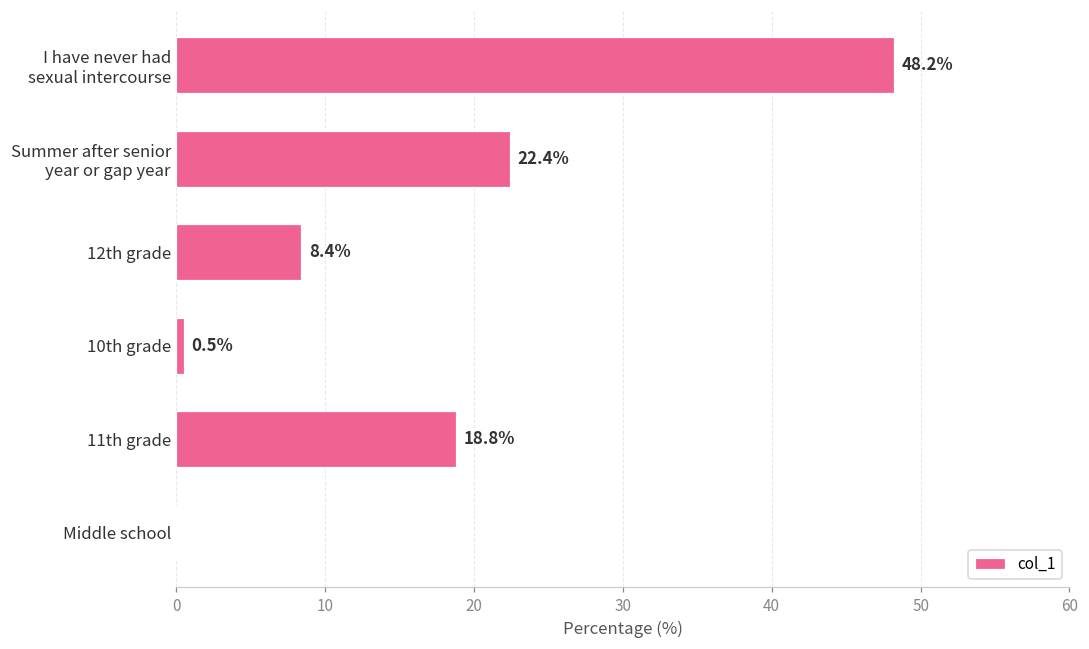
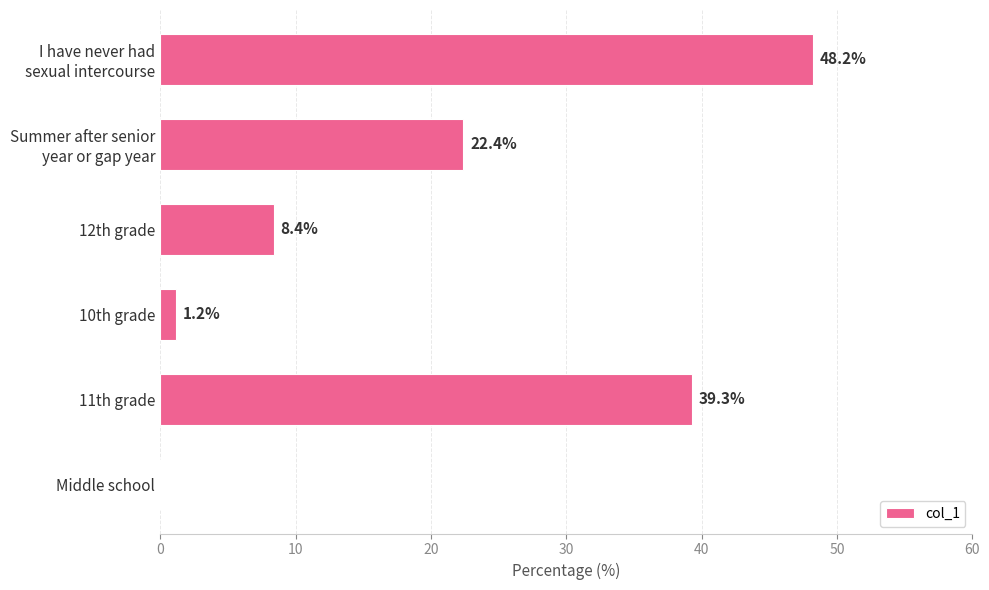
10th grade: 0.5% -> 1.2%
11th grade: 18.8% -> 39.3%
